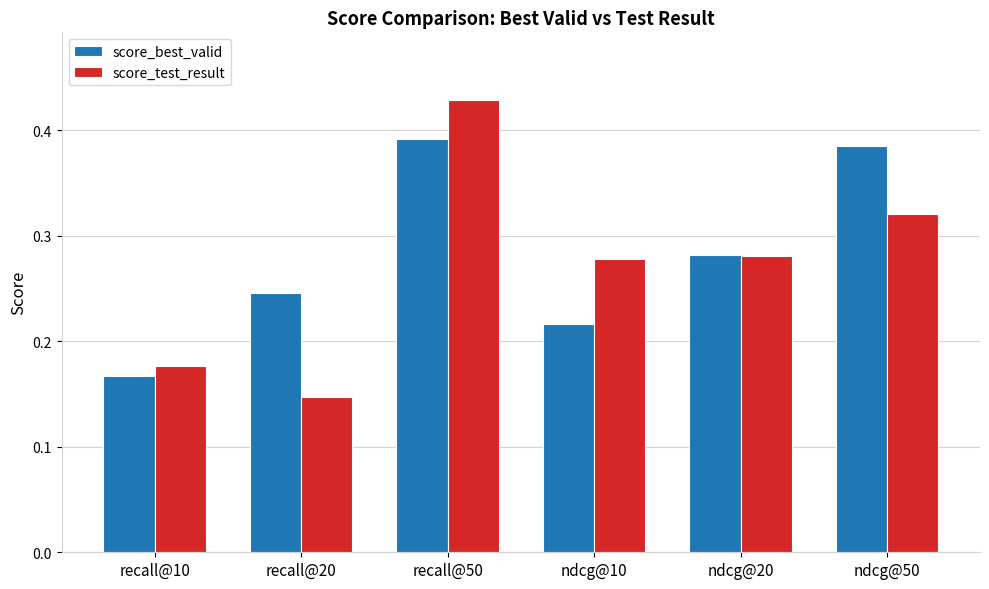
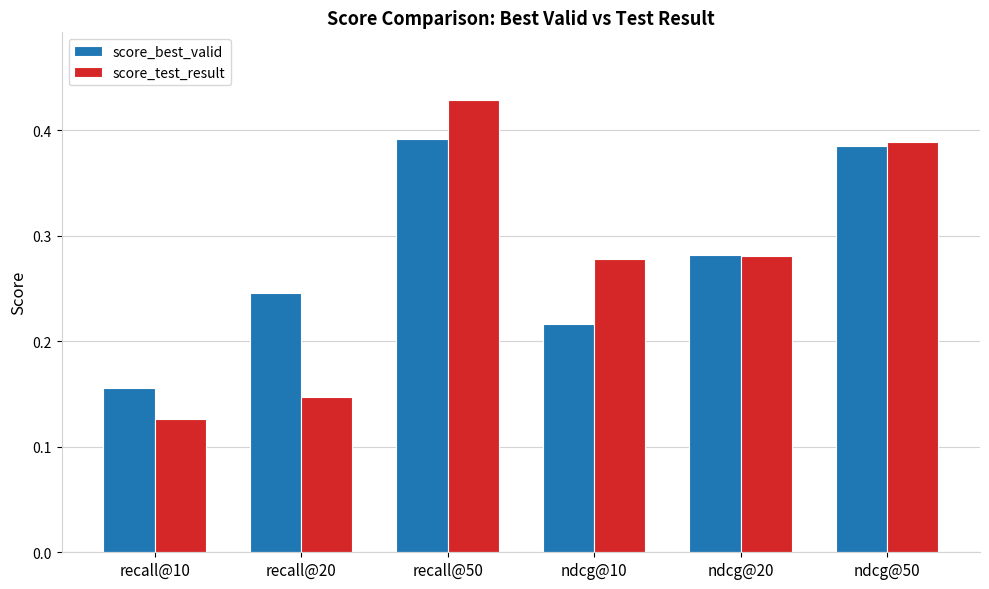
score_best_valid, recall@10: 0.167 -> 0.156
score_test_result, recall@10: 0.177 -> 0.127
score_test_result, ndcg@50: 0.321 -> 0.389
